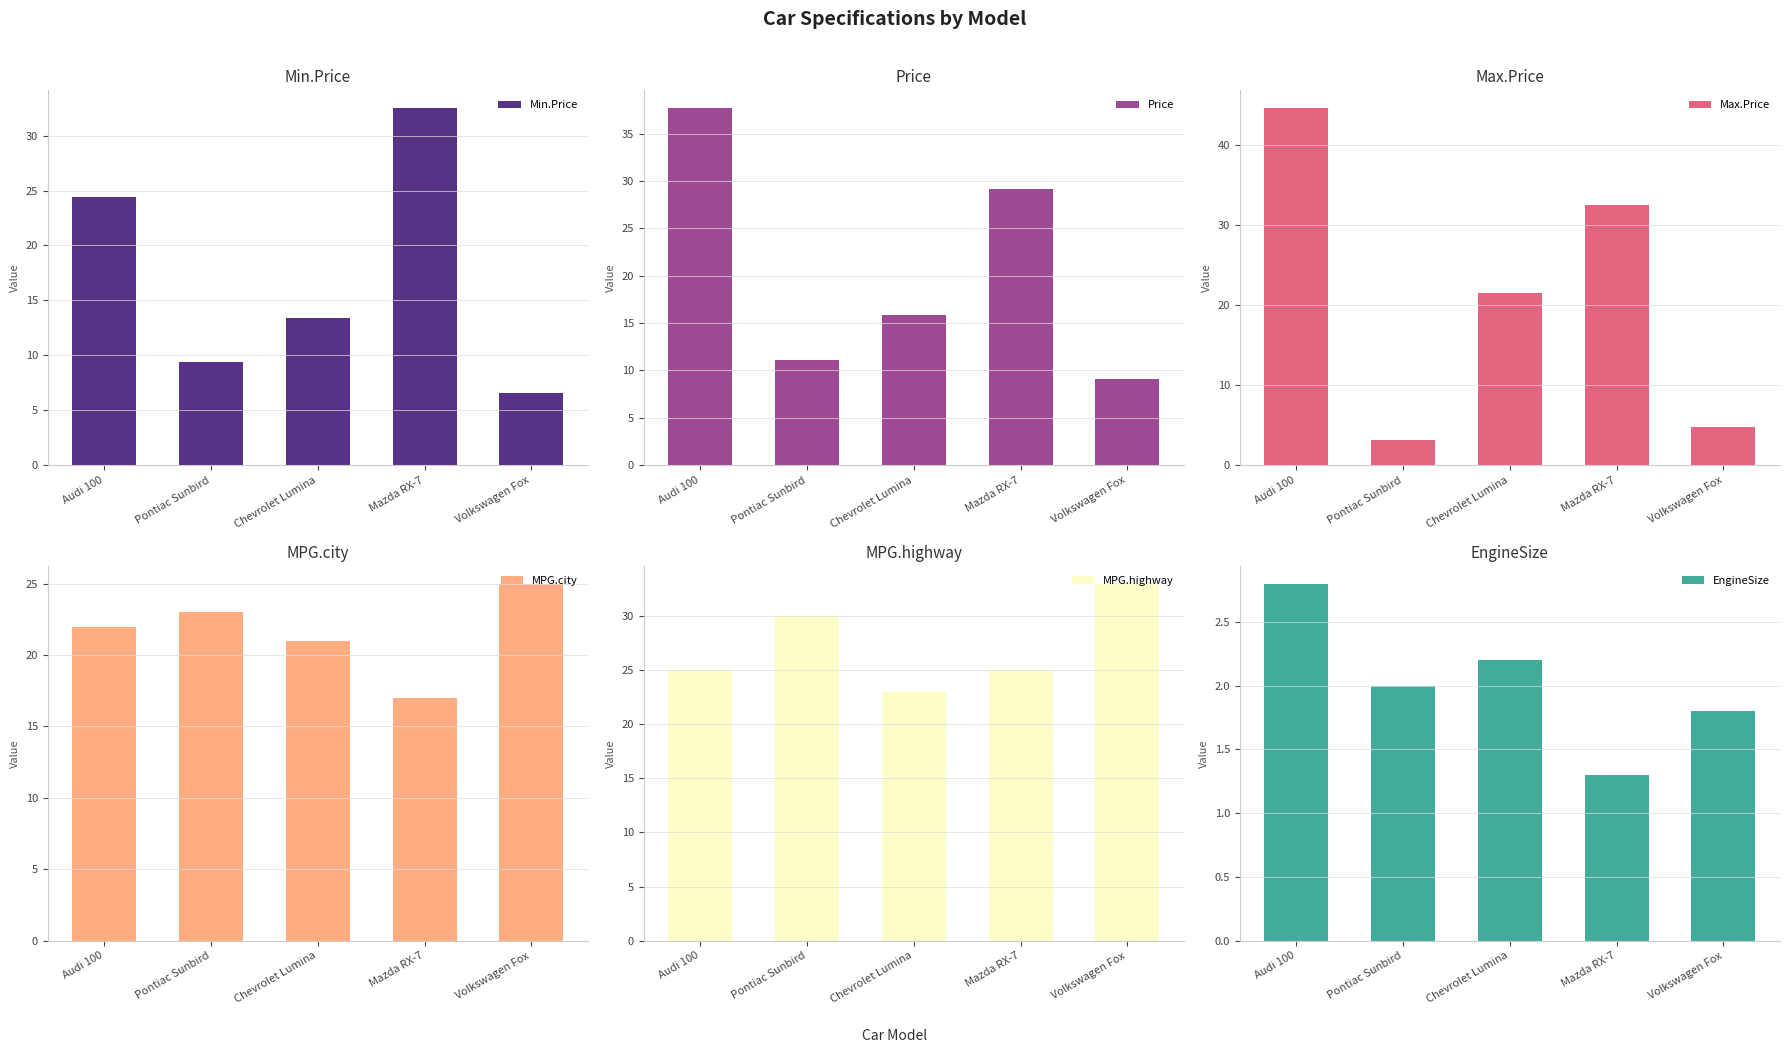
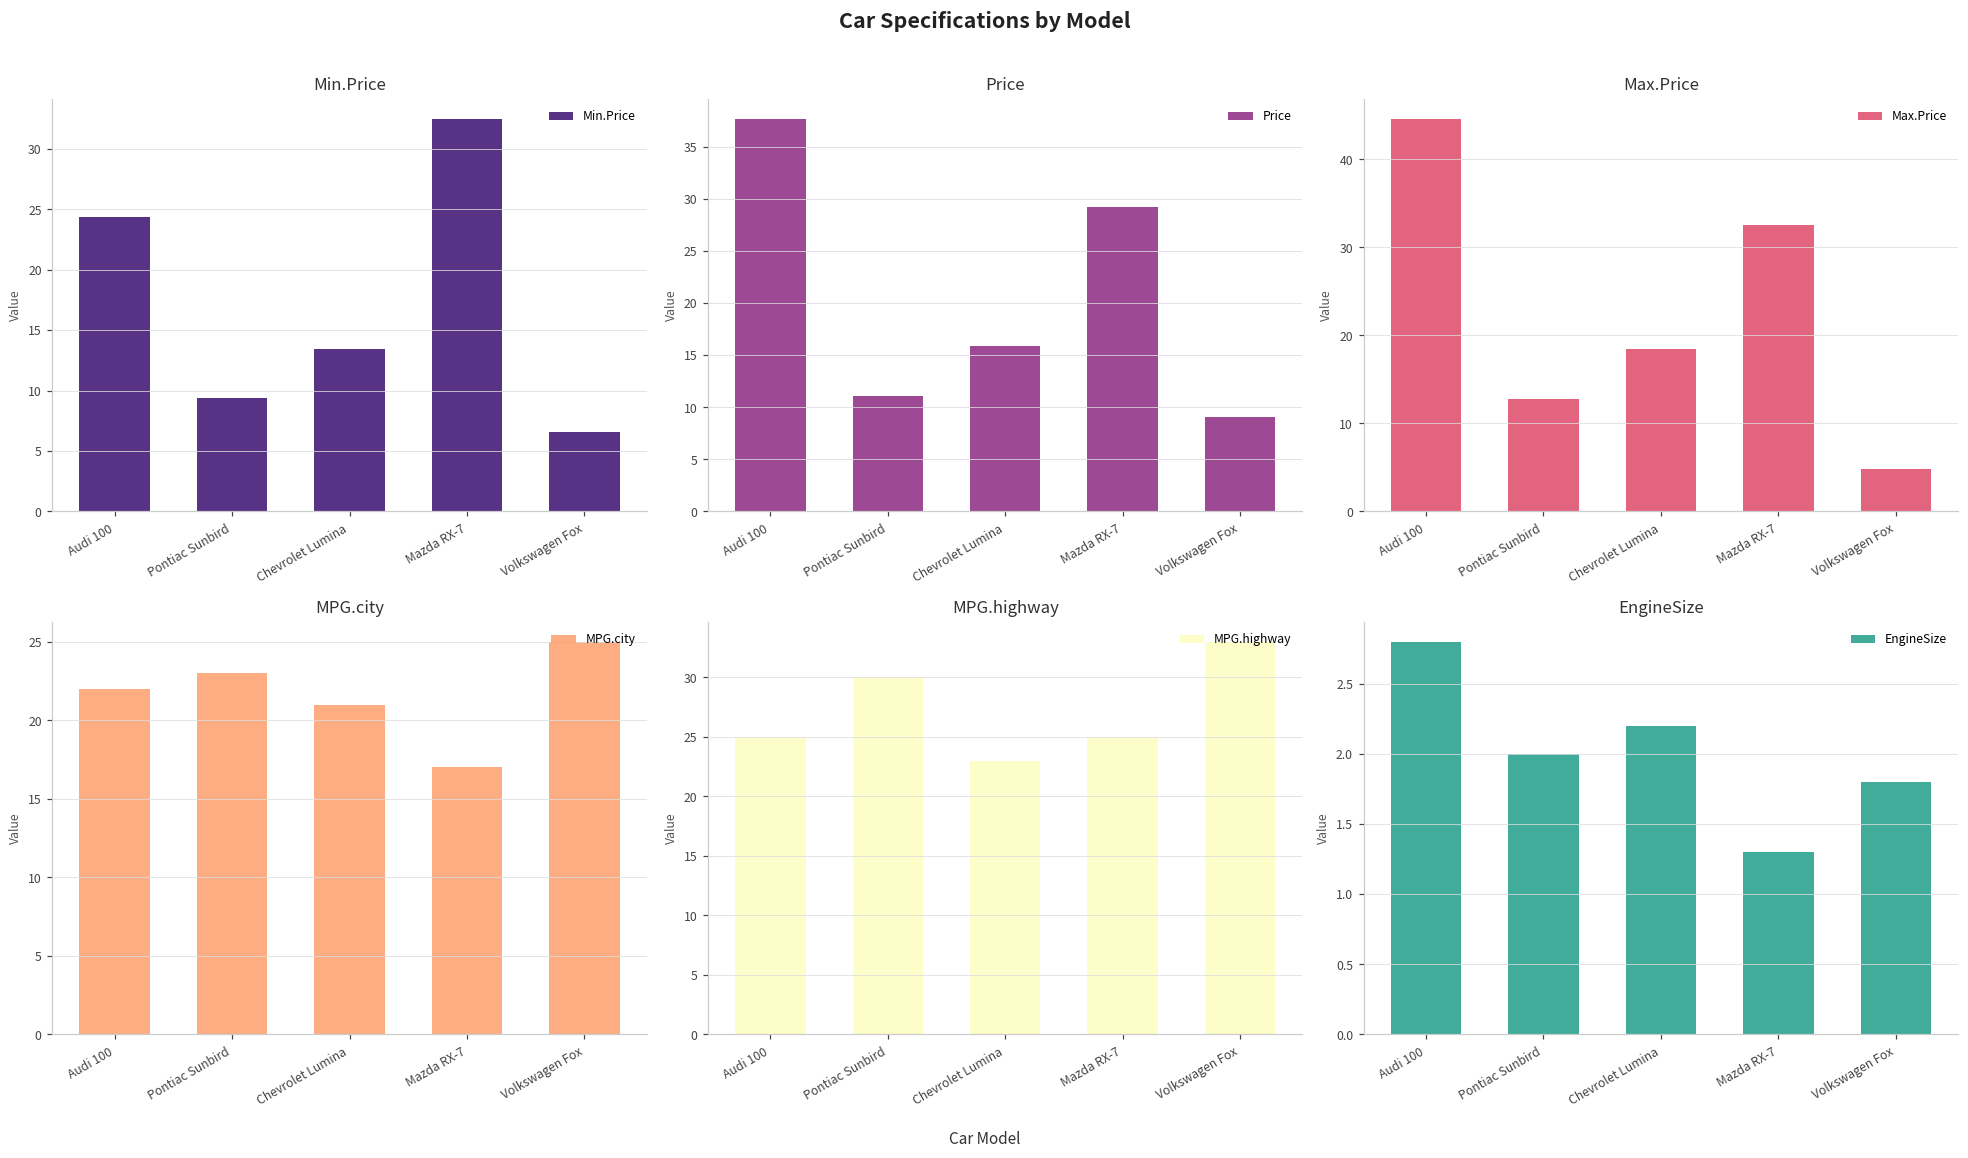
Max.Price, Pontiac Sunbird: 3 -> 13
Max.Price, Chevrolet Lumina: 22 -> 18
